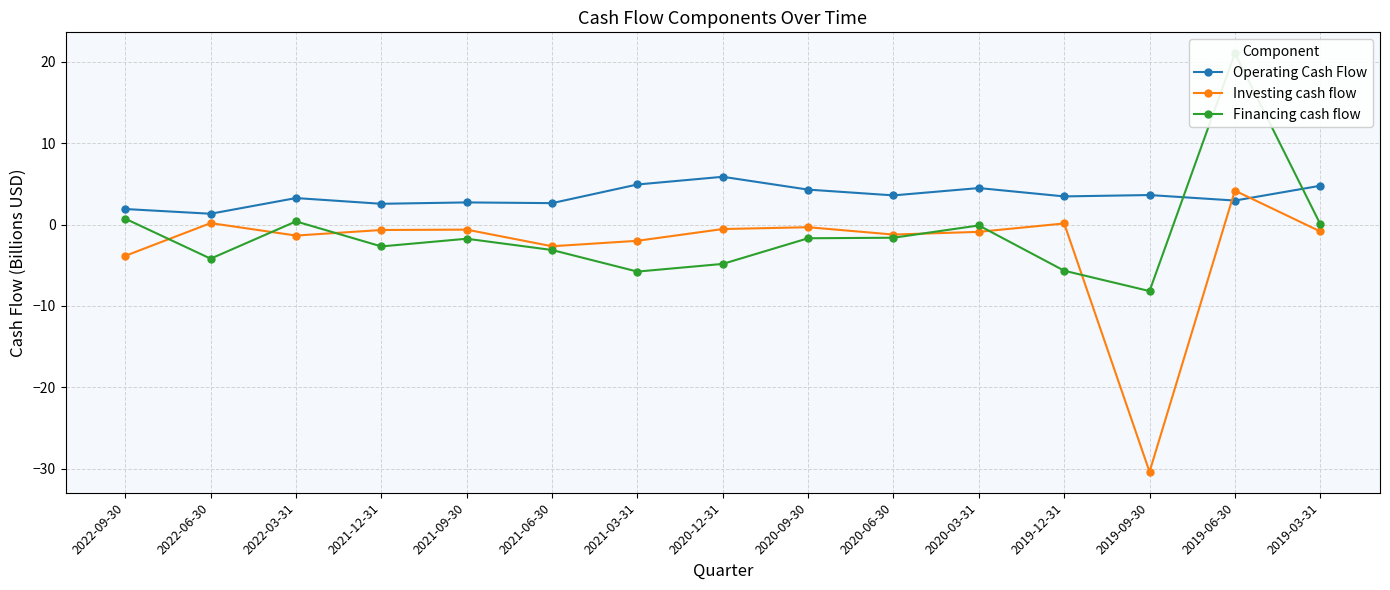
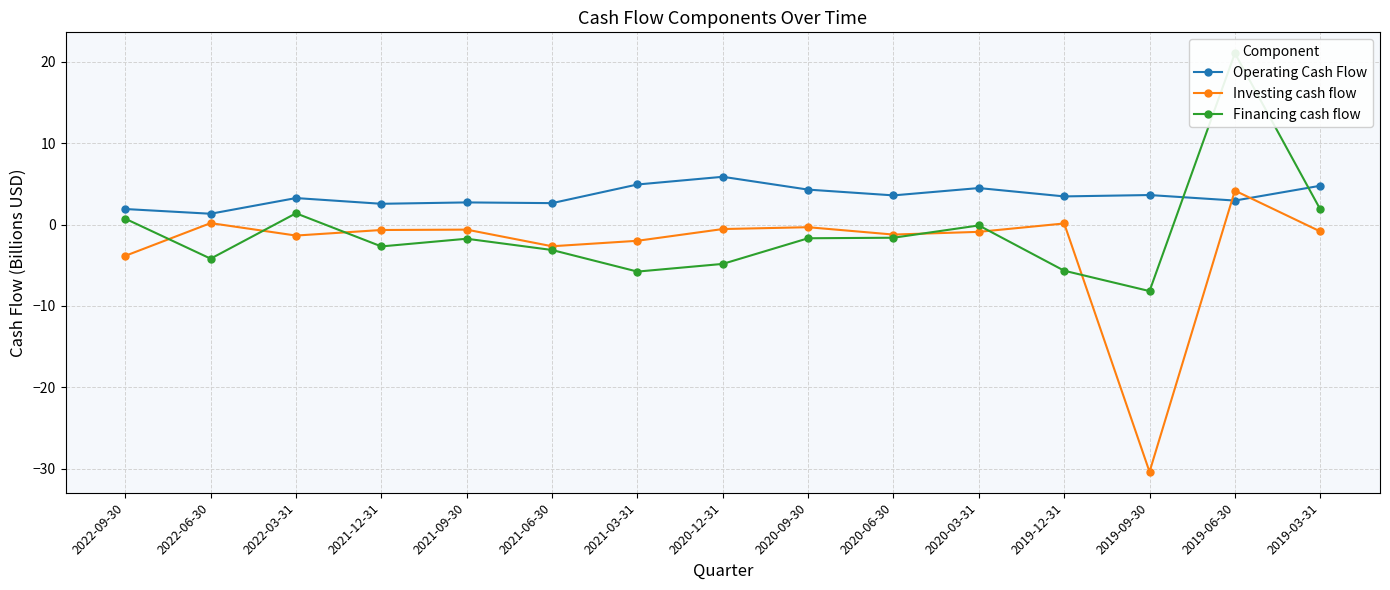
Financing cash flow, 2022-03-31: 0 -> 1
Financing cash flow, 2019-03-31: 0 -> 2
